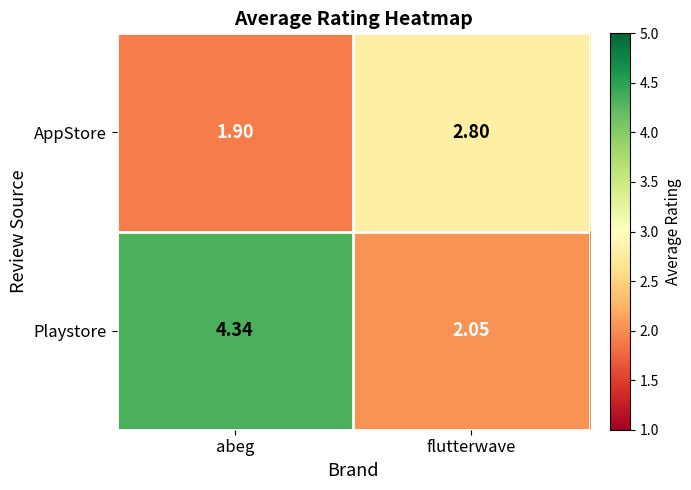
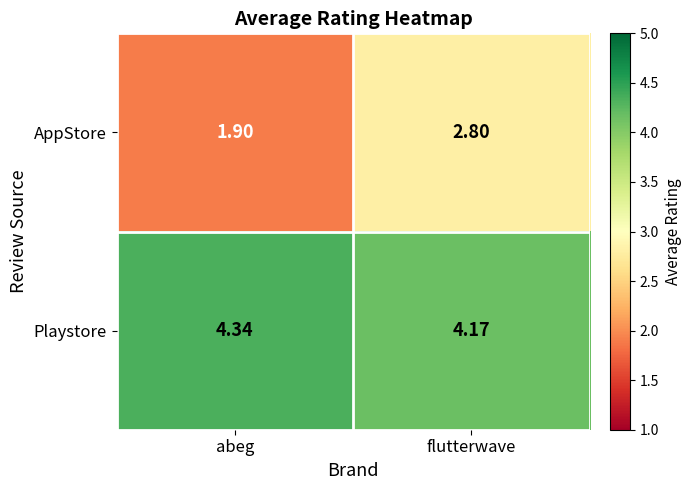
Playstore, flutterwave: 2.05 -> 4.17
